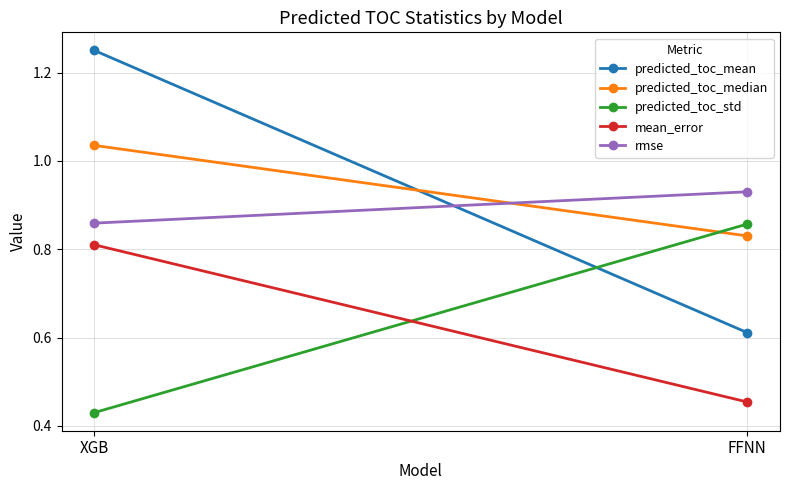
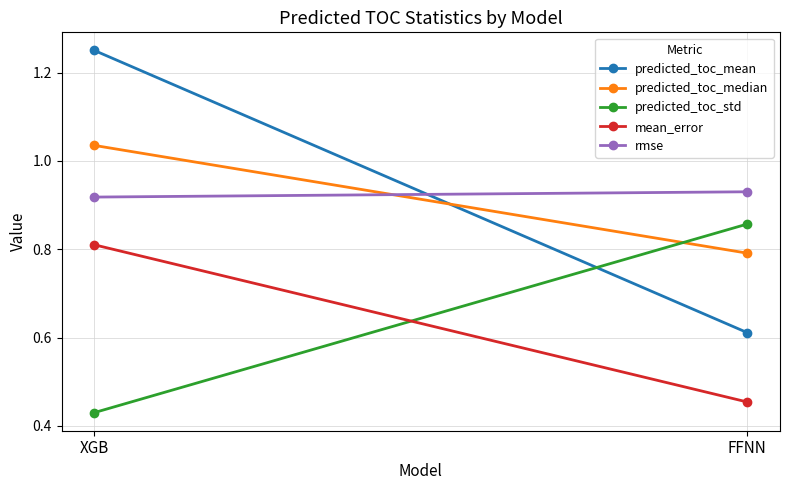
rmse, XGB: 0.86 -> 0.92
predicted_toc_median, FFNN: 0.83 -> 0.79
